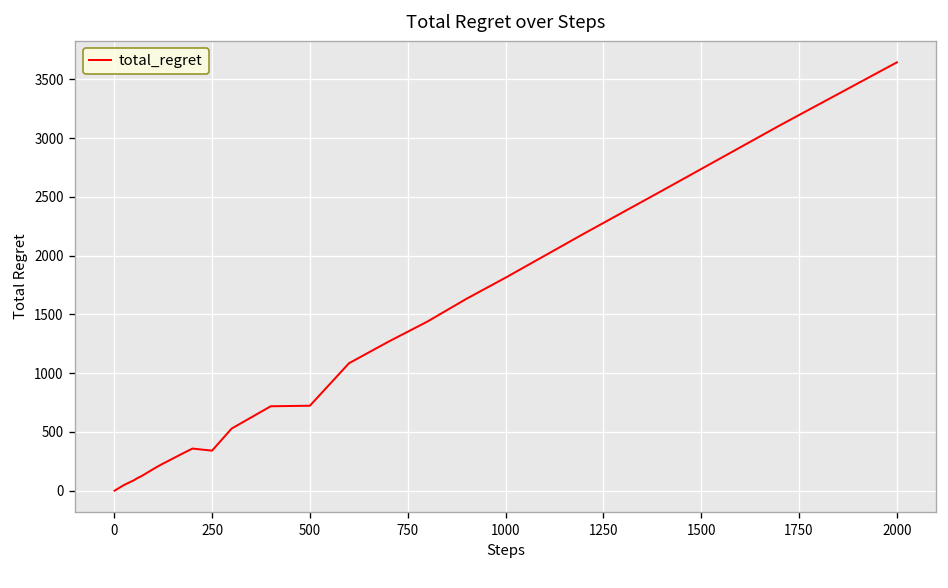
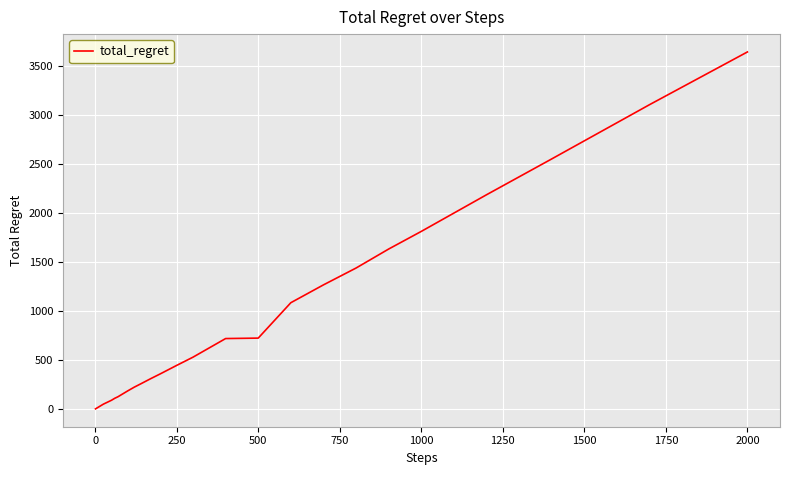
250: 300 -> 400
